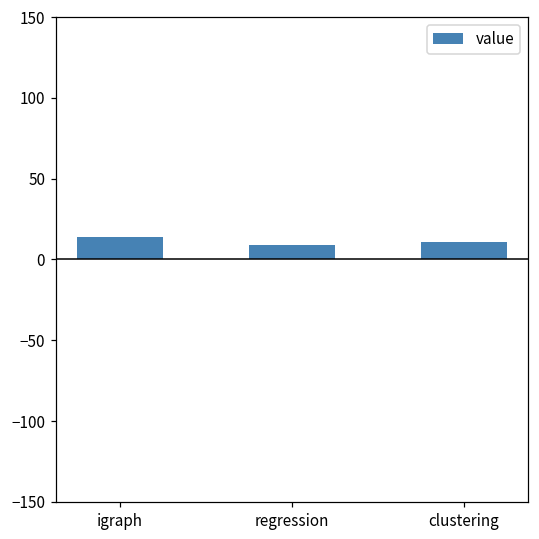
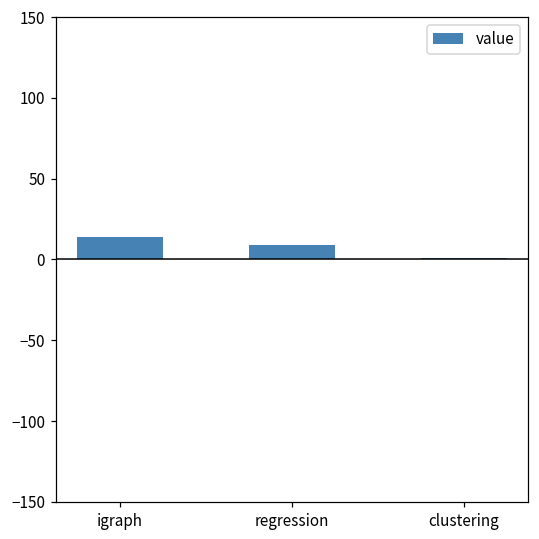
clustering: 11 -> 1
